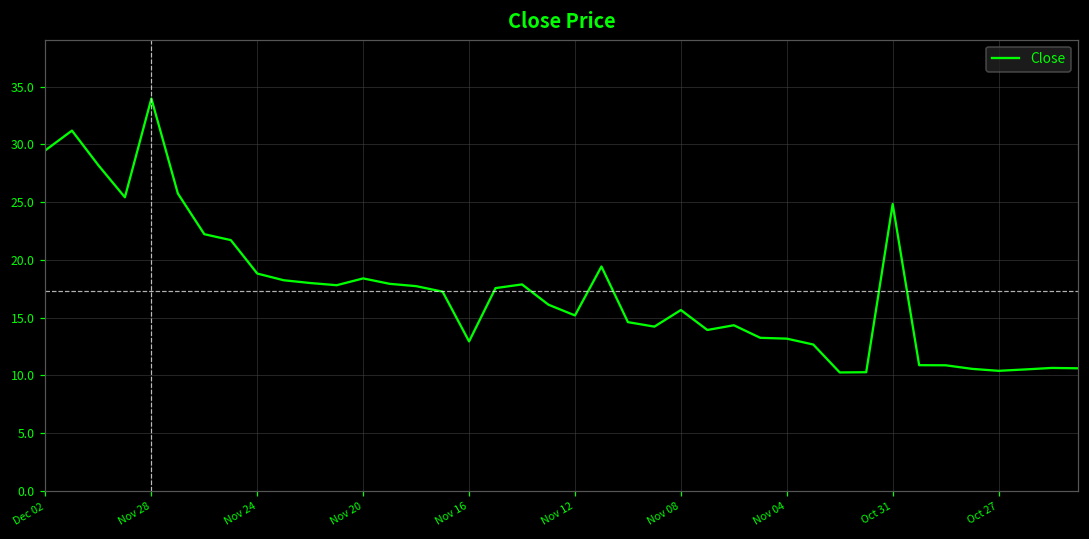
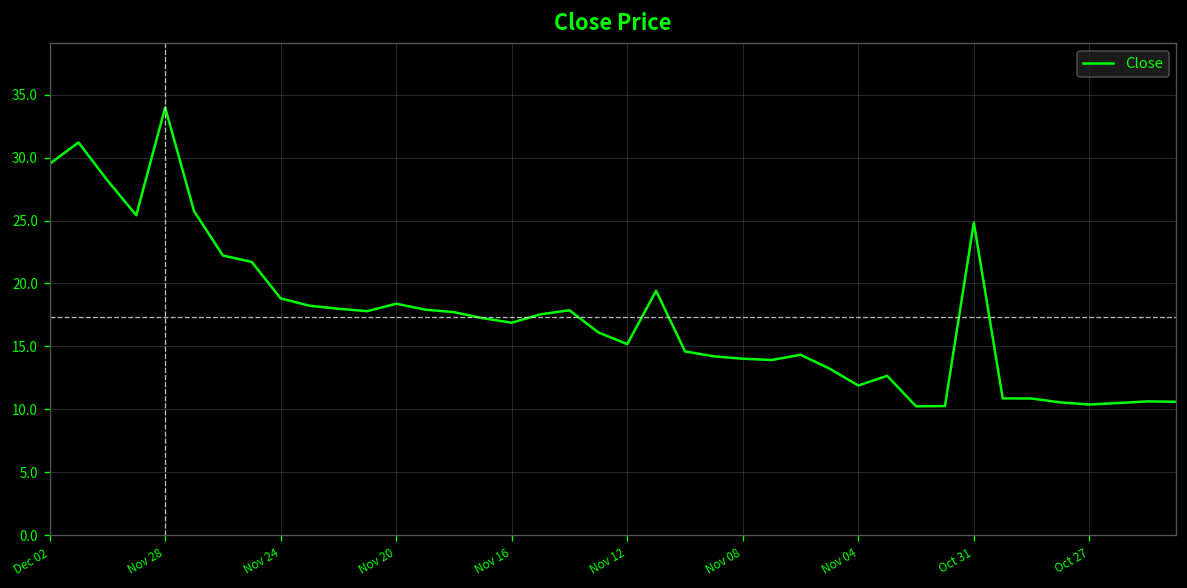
Nov 16: 12.9 -> 16.9
Nov 08: 15.7 -> 14.0
Nov 04: 13.2 -> 11.9
